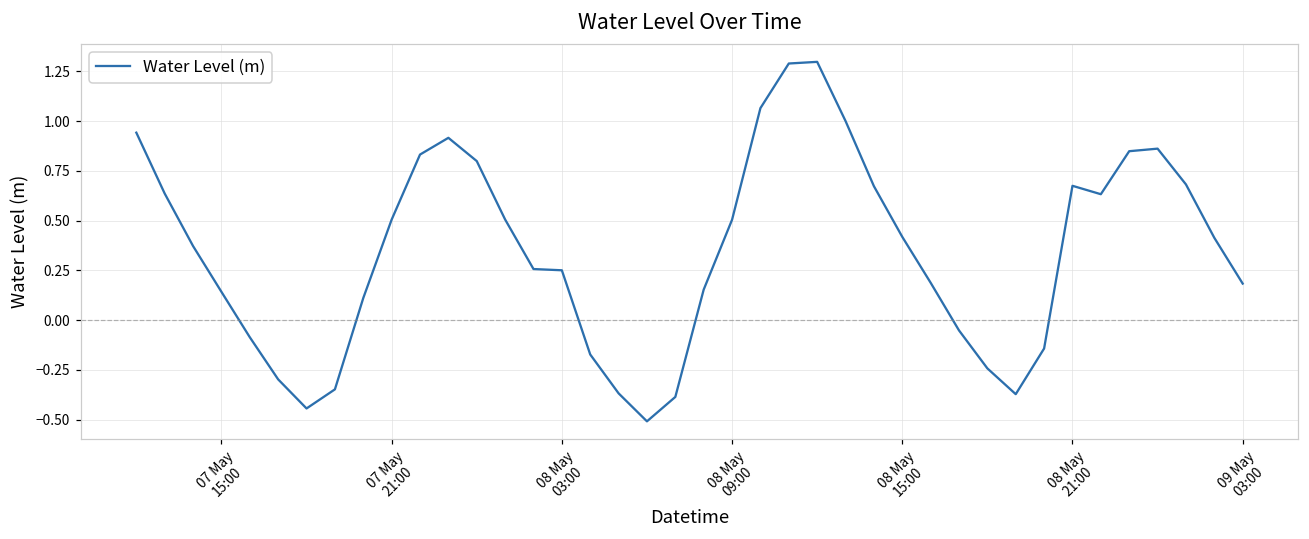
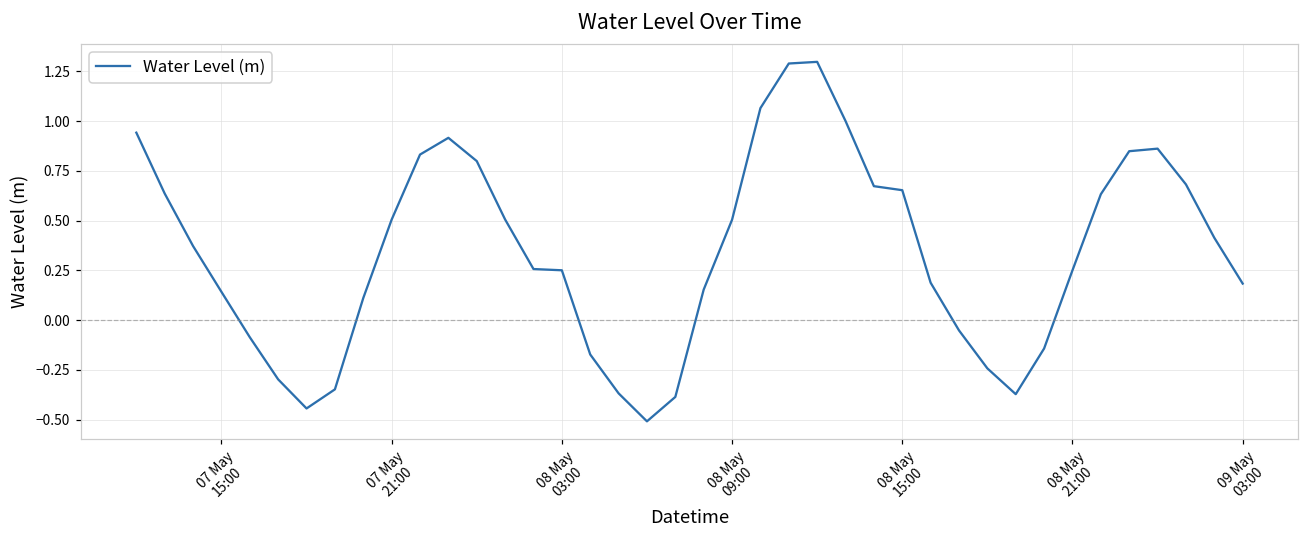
08 May 15:00: 0.42 -> 0.65
08 May 21:00: 0.67 -> 0.25
